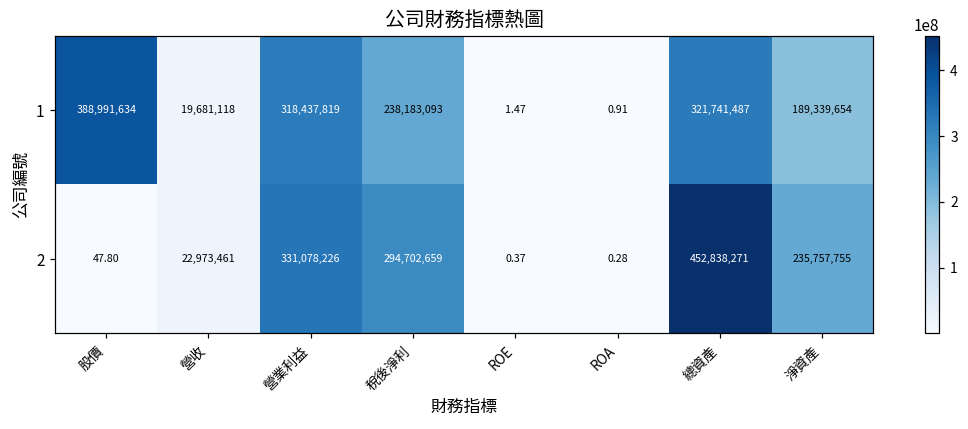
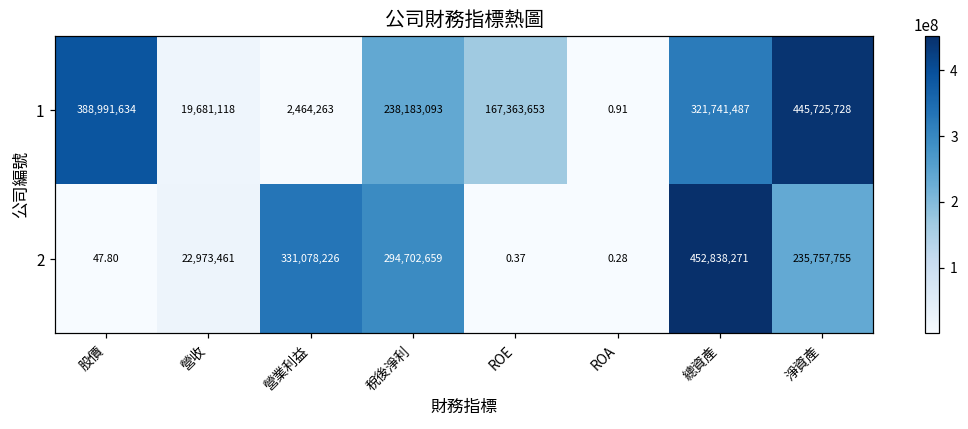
1, 營業利益: 318,437,819 -> 2,464,263
1, ROE: 1.47 -> 167,363,653
1, 淨資產: 189,339,654 -> 445,725,728
